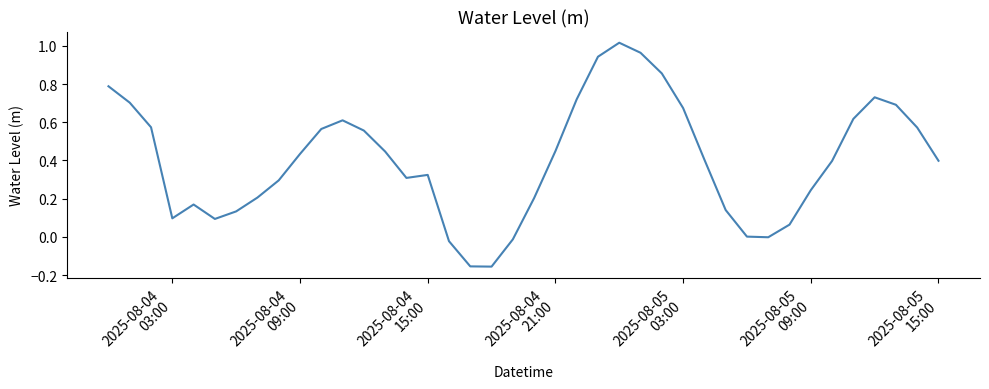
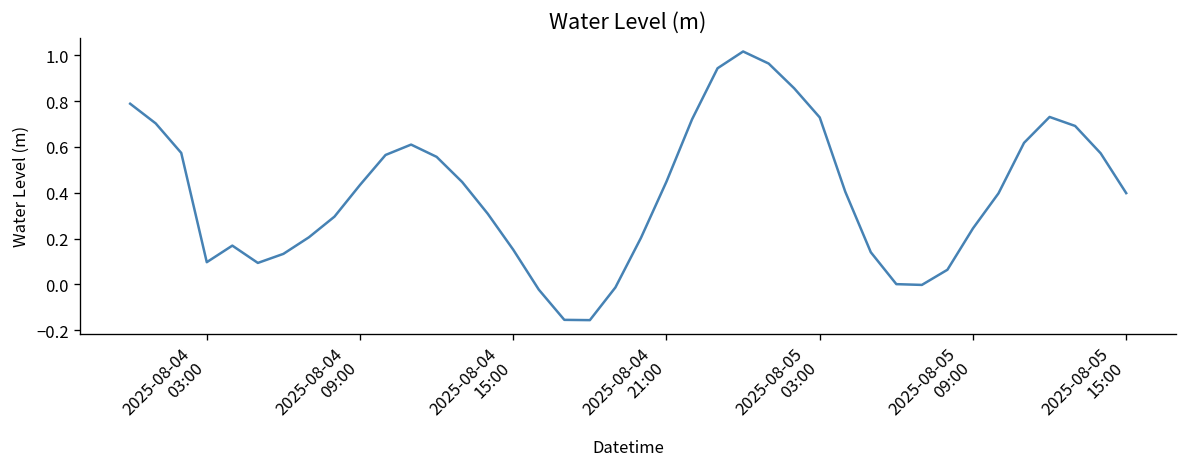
2025-08-04 15:00: 0.32 -> 0.15
2025-08-05 03:00: 0.67 -> 0.73
